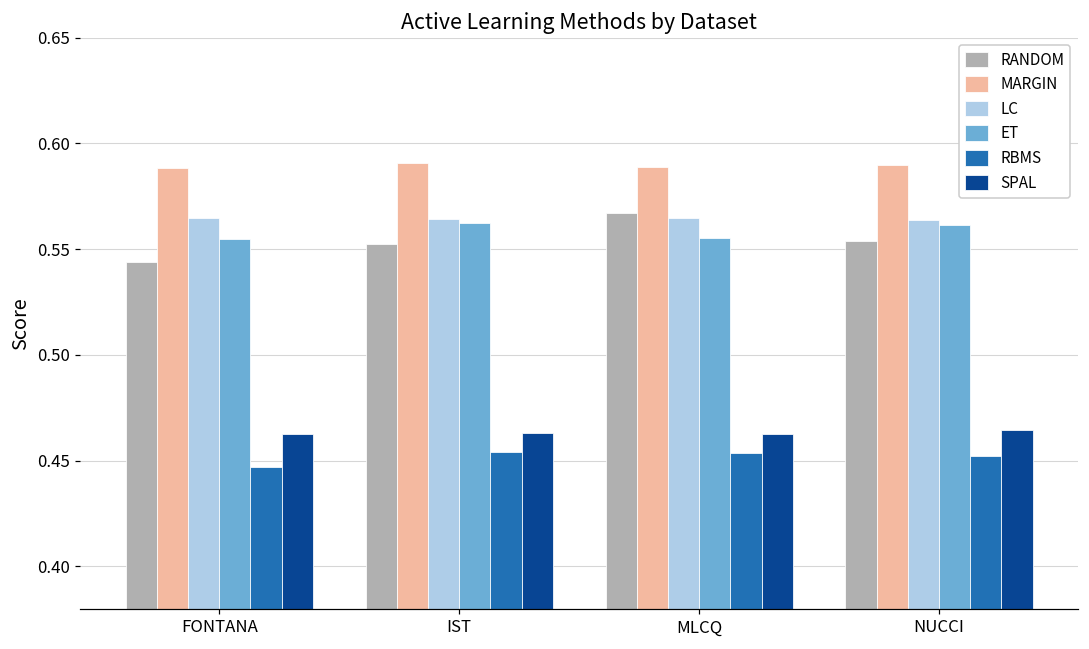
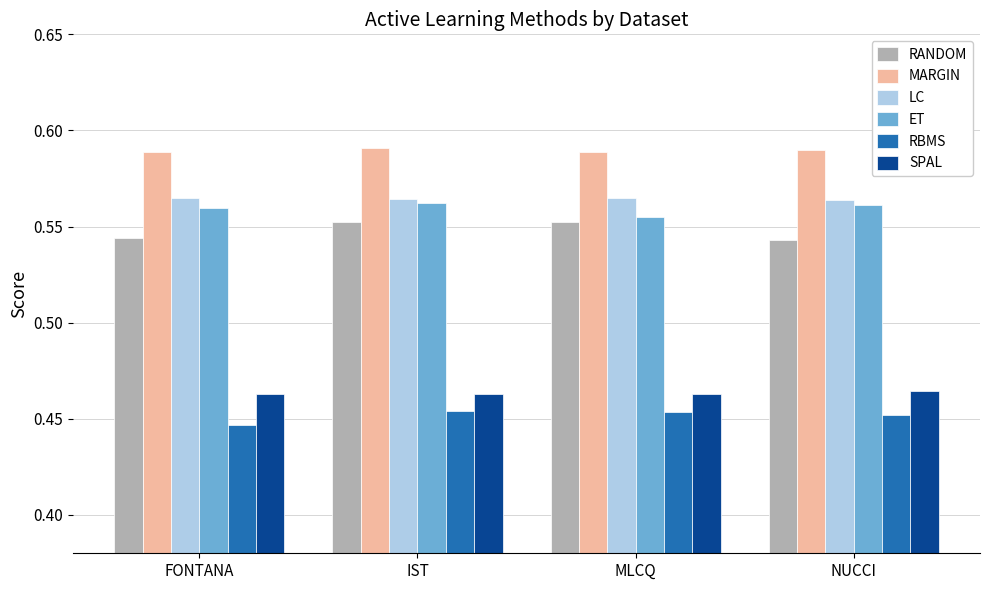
ET, FONTANA: 0.555 -> 0.560
RANDOM, MLCQ: 0.567 -> 0.553
RANDOM, NUCCI: 0.554 -> 0.543
